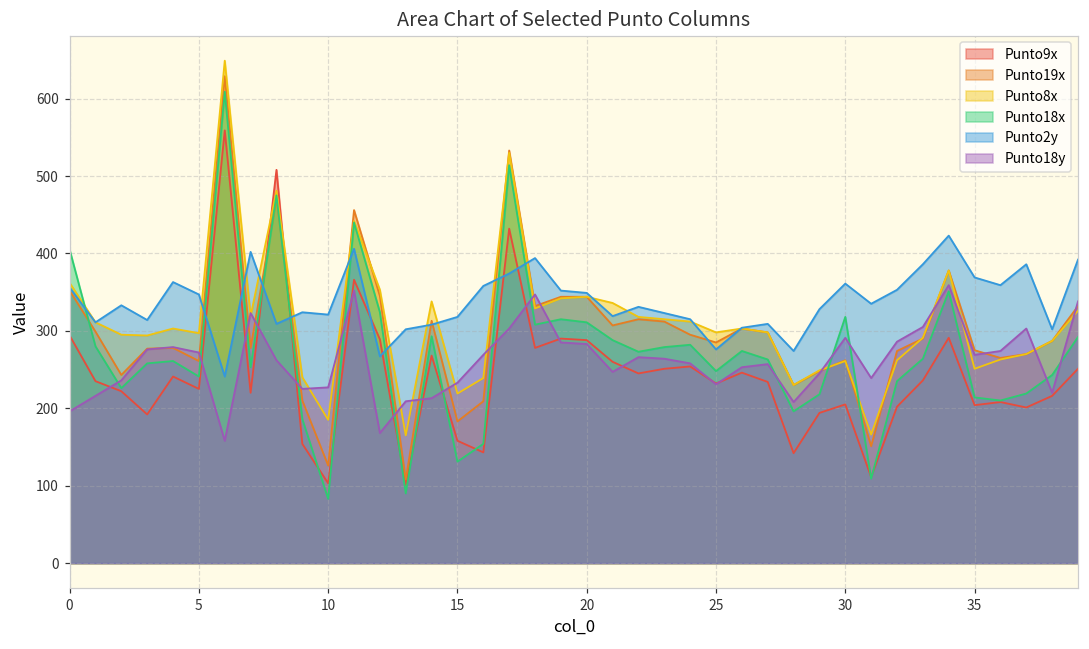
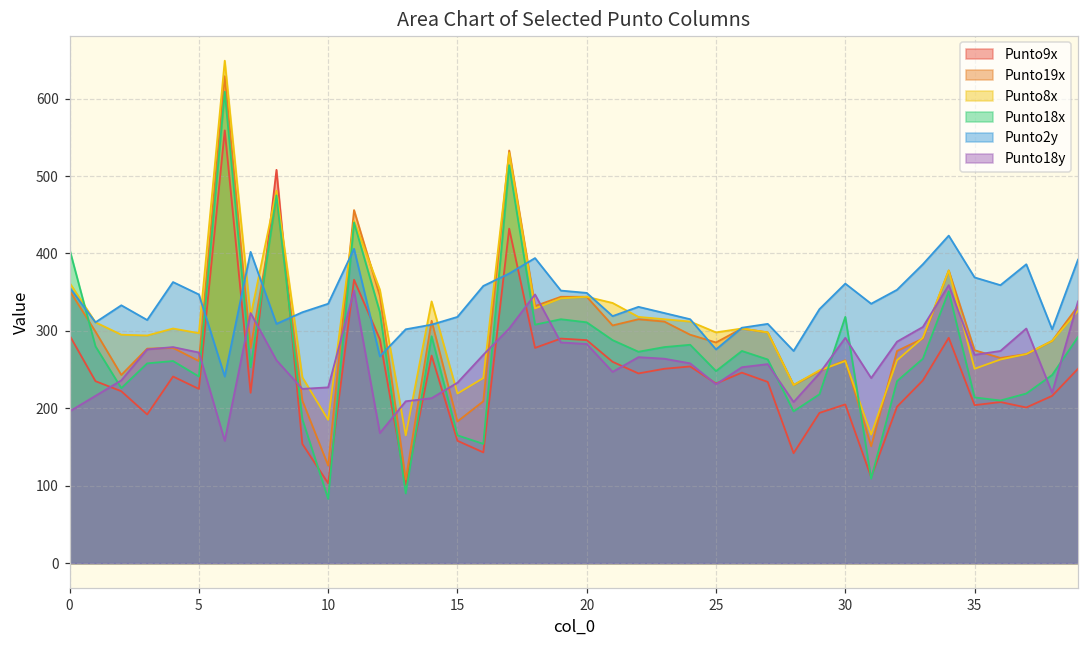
Punto2y, 10: 320 -> 340
Punto18x, 15: 130 -> 170
